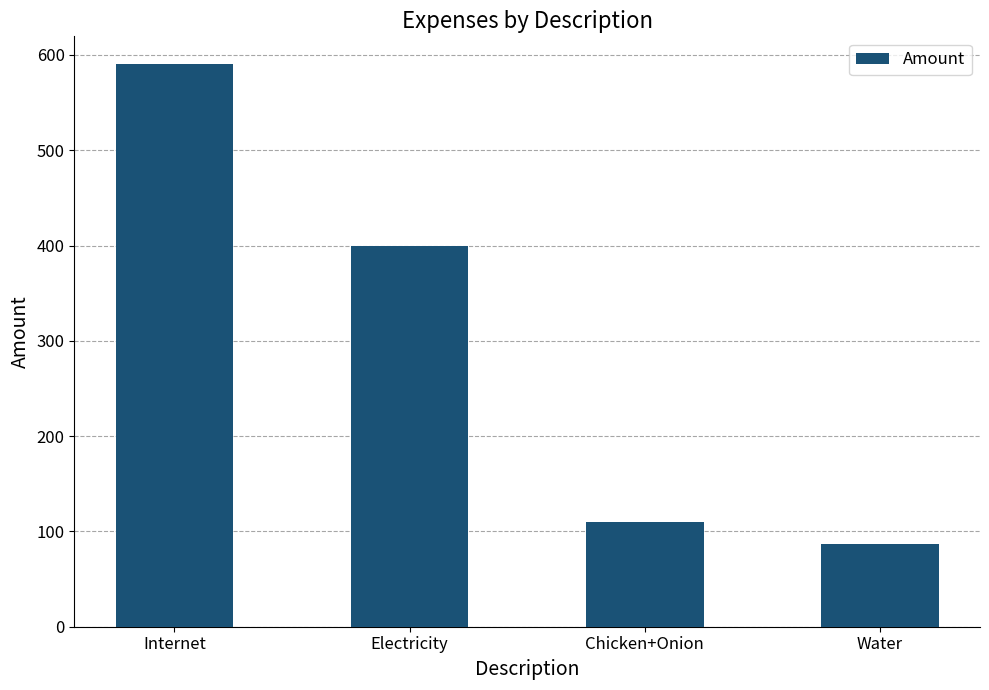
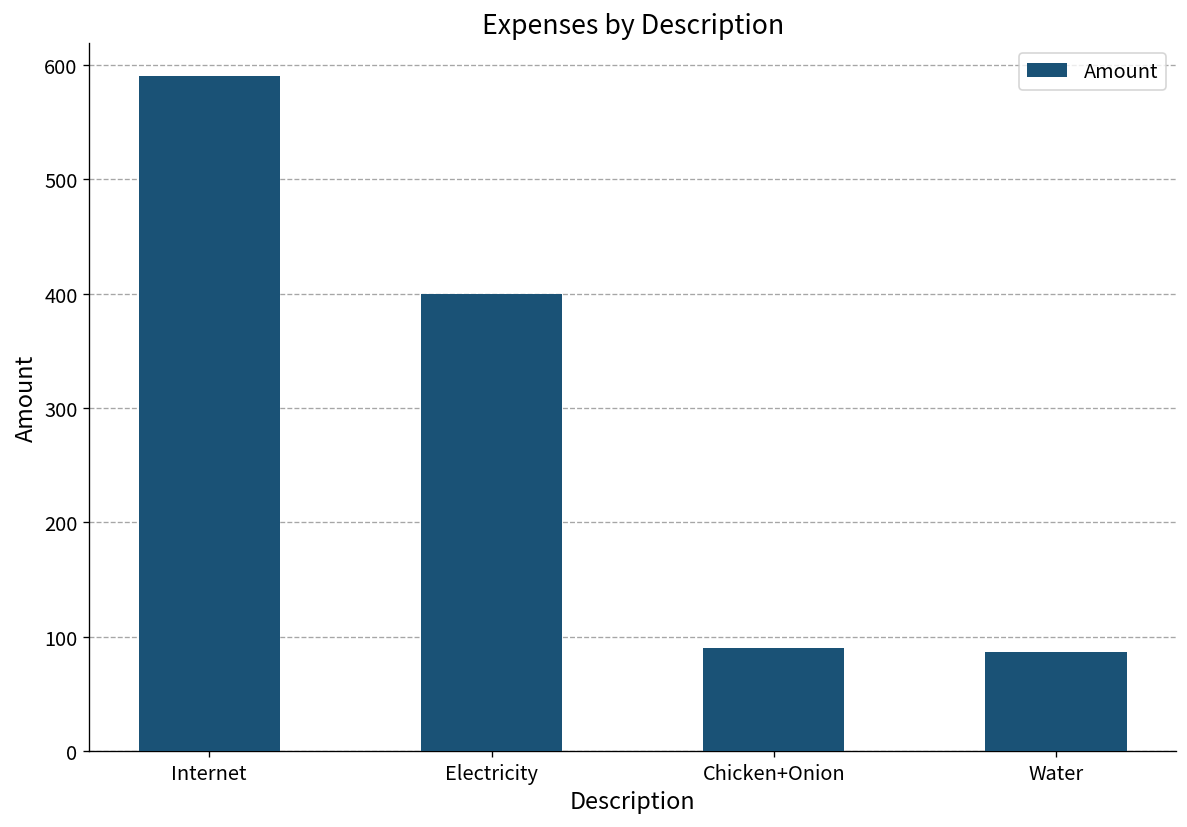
Chicken+Onion: 110 -> 90
